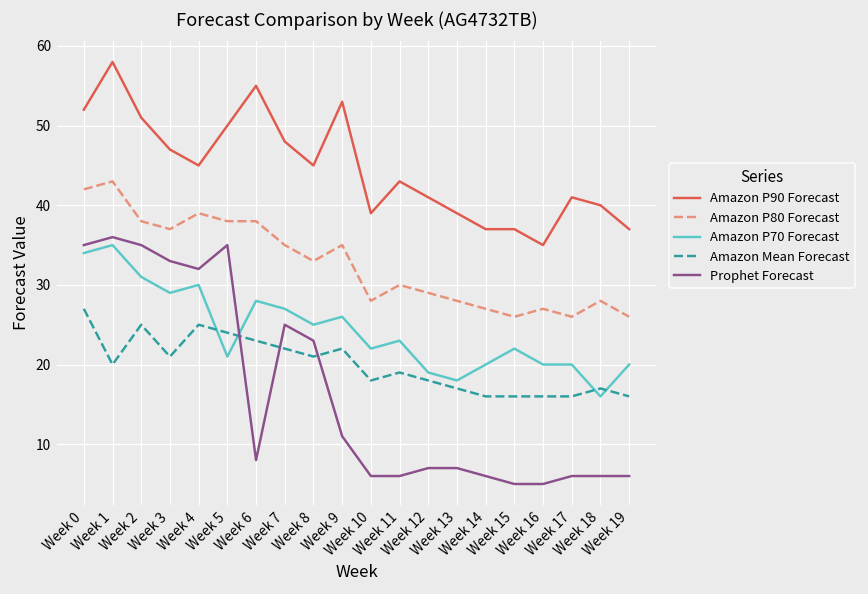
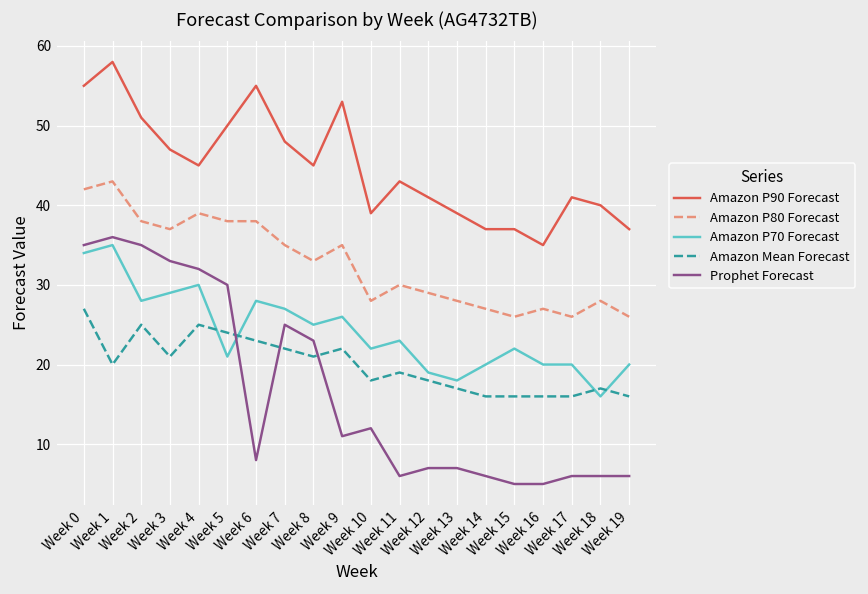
Amazon P90 Forecast, Week 0: 52 -> 55
Amazon P70 Forecast, Week 2: 31 -> 28
Prophet Forecast, Week 5: 35 -> 30
Prophet Forecast, Week 10: 6 -> 12
